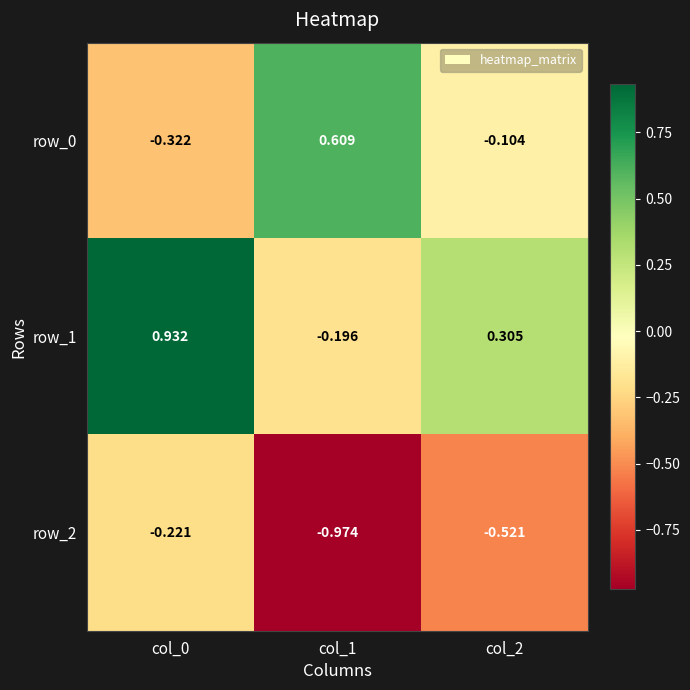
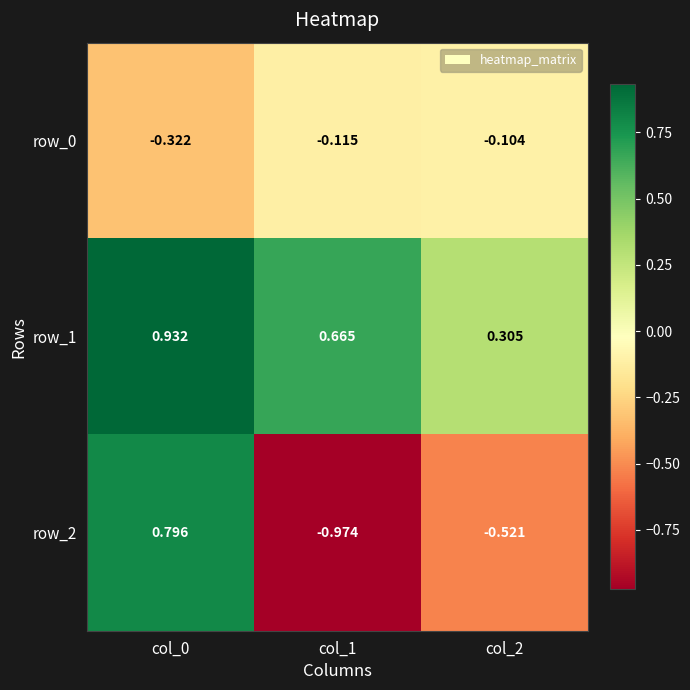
row_0, col_1: 0.609 -> -0.115
row_1, col_1: -0.196 -> 0.665
row_2, col_0: -0.221 -> 0.796
